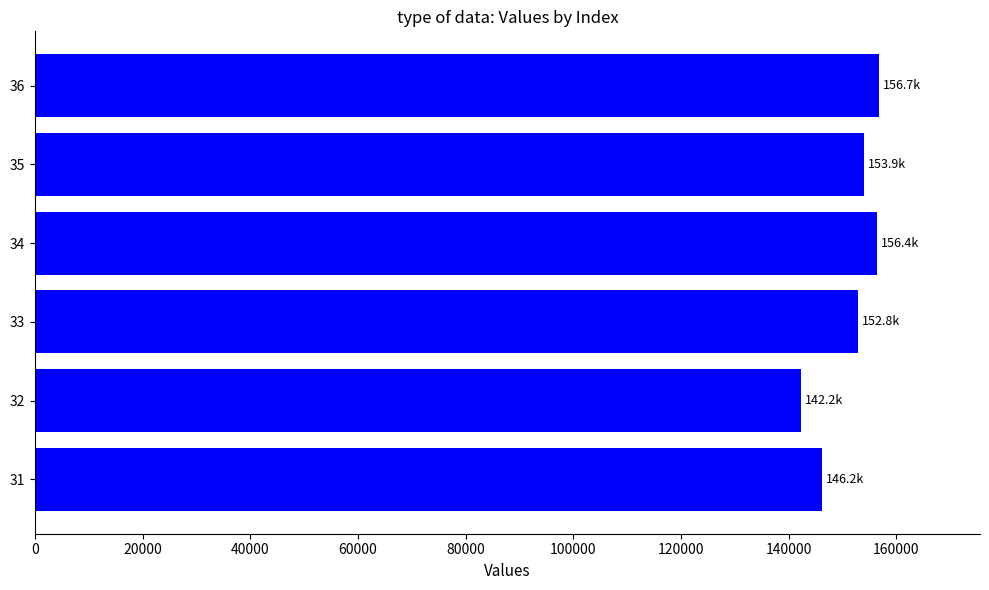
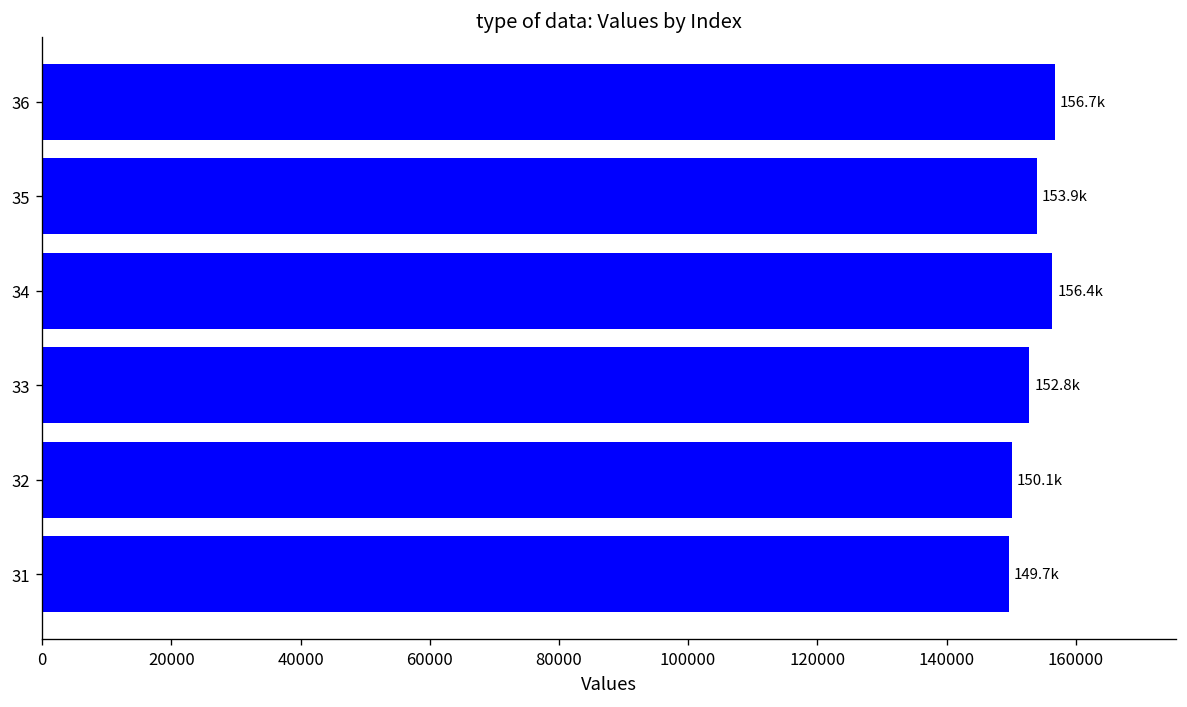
32: 142.2k -> 150.1k
31: 146.2k -> 149.7k
